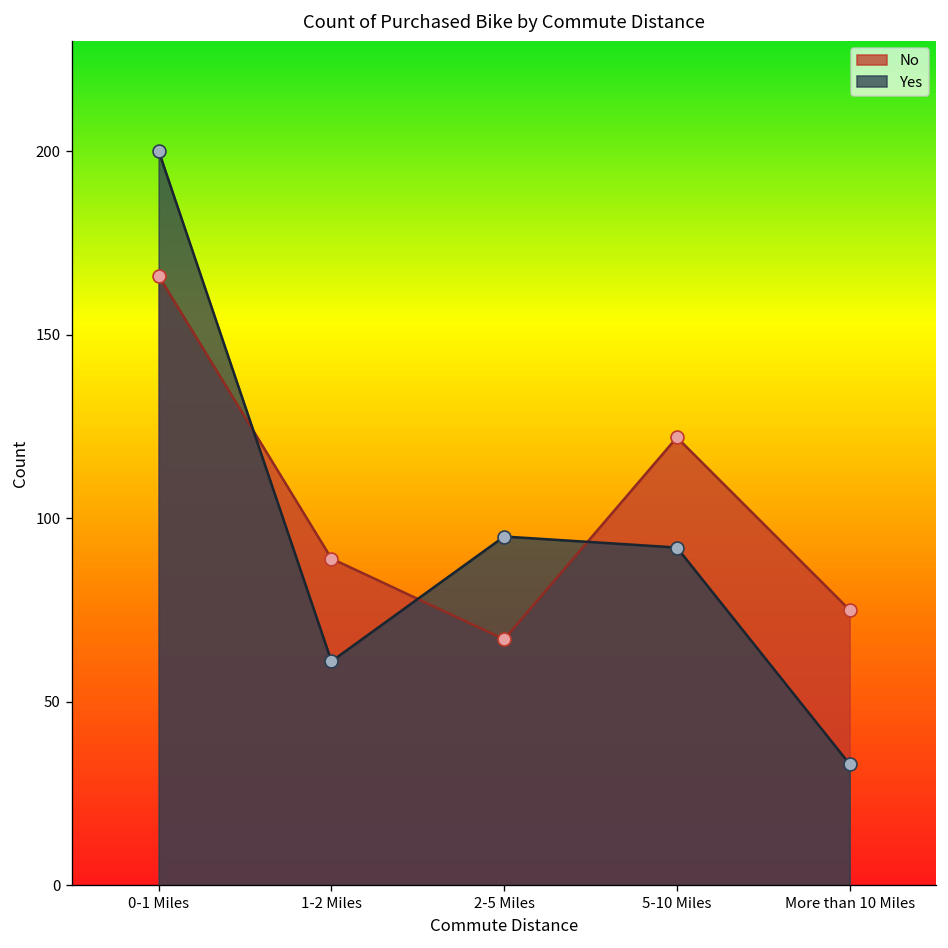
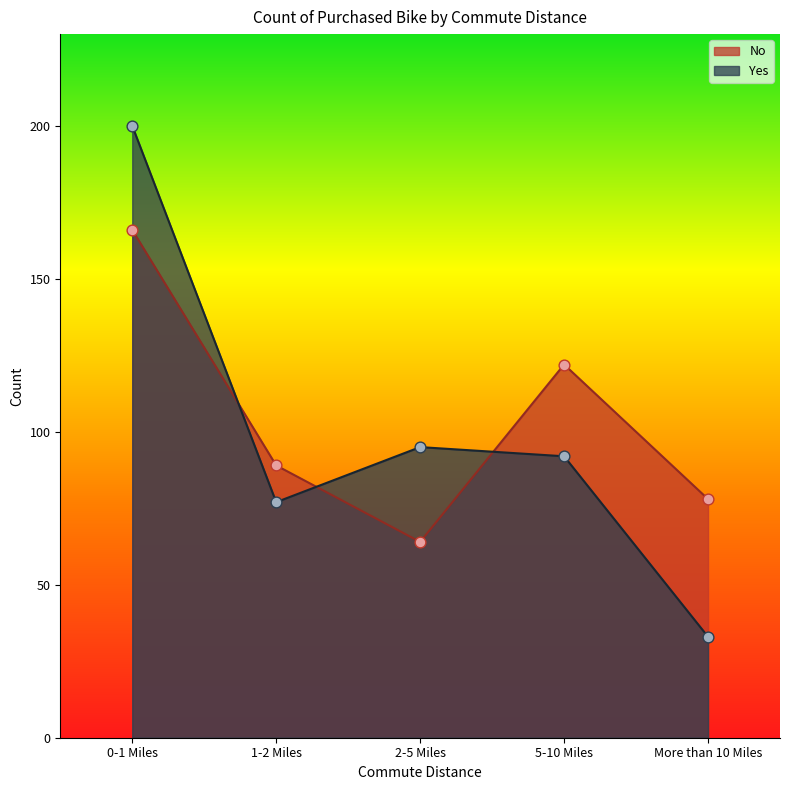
Yes, 1-2 Miles: 61 -> 77
No, 2-5 Miles: 67 -> 64
No, More than 10 Miles: 75 -> 78
